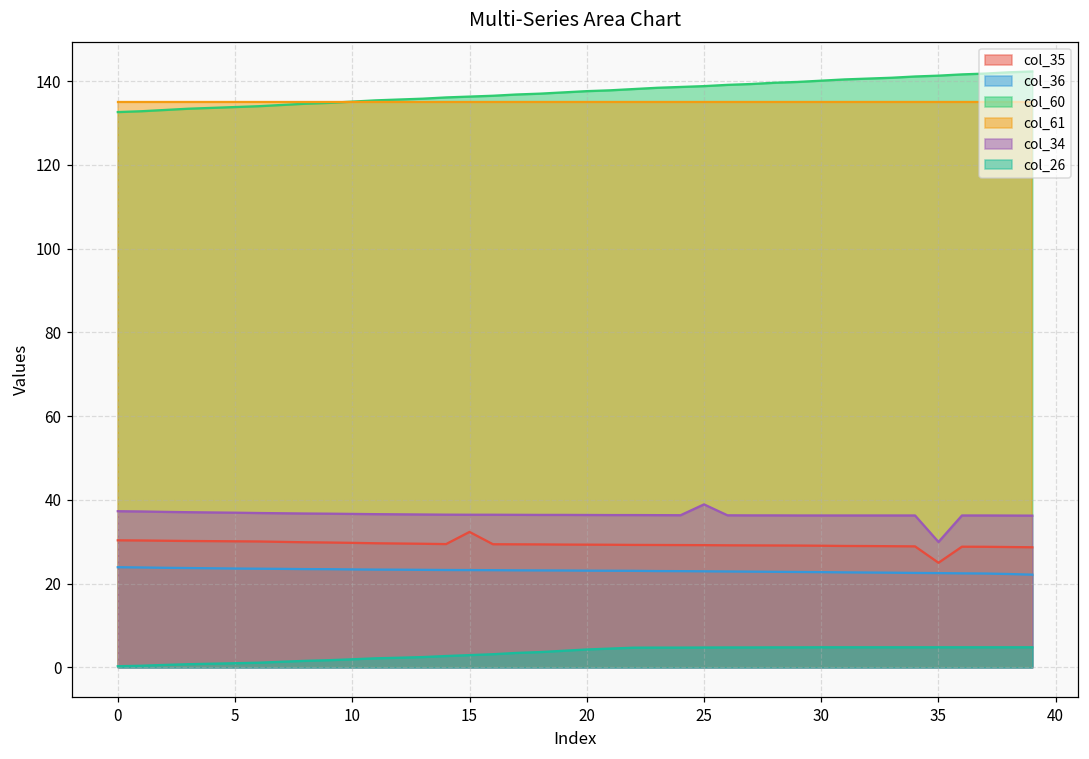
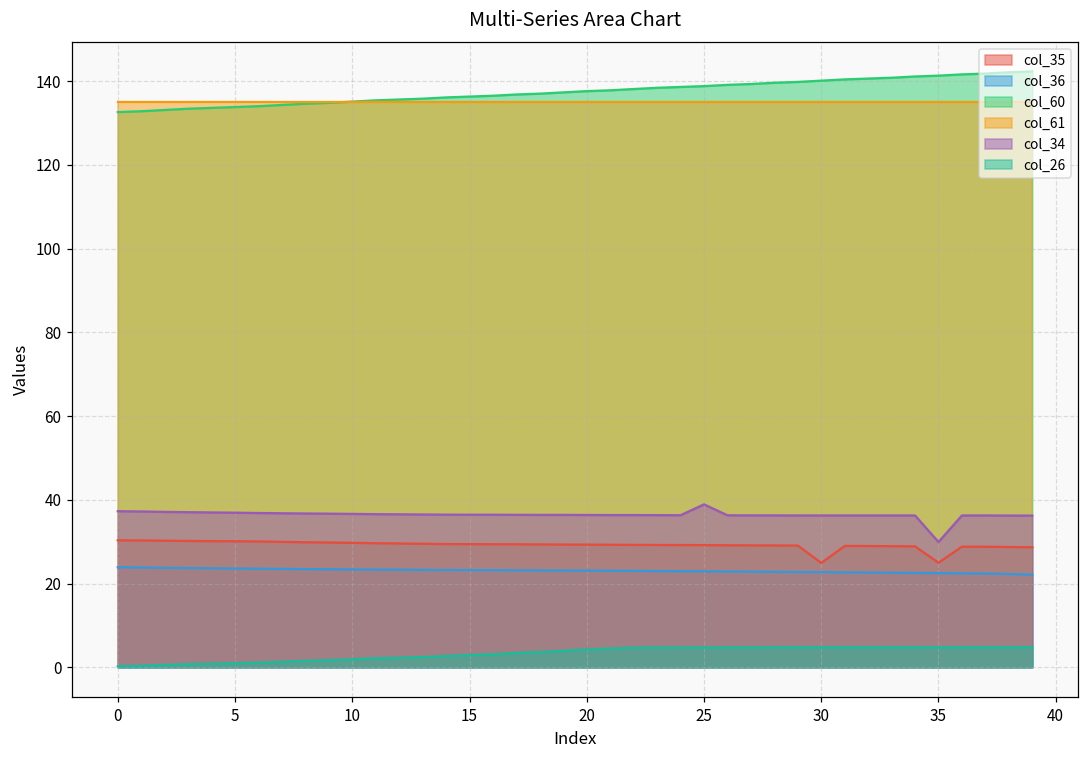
col_35, 15: 32 -> 29
col_35, 30: 29 -> 25
